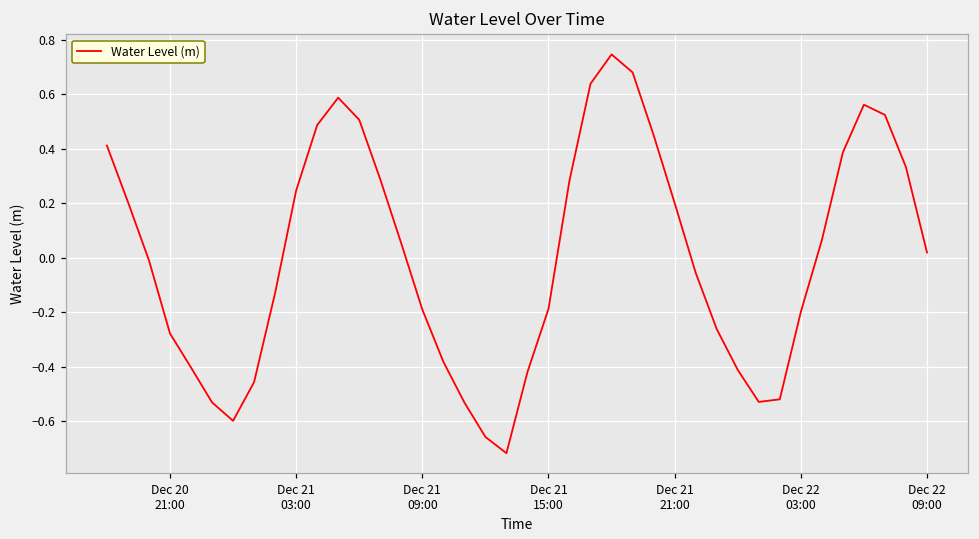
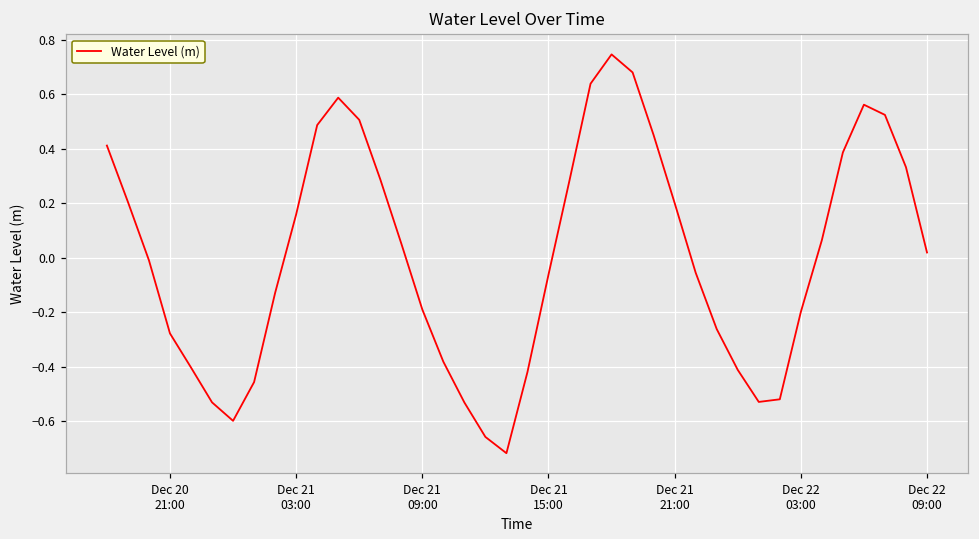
Dec 21 03:00: 0.25 -> 0.16
Dec 21 15:00: -0.19 -> -0.06
